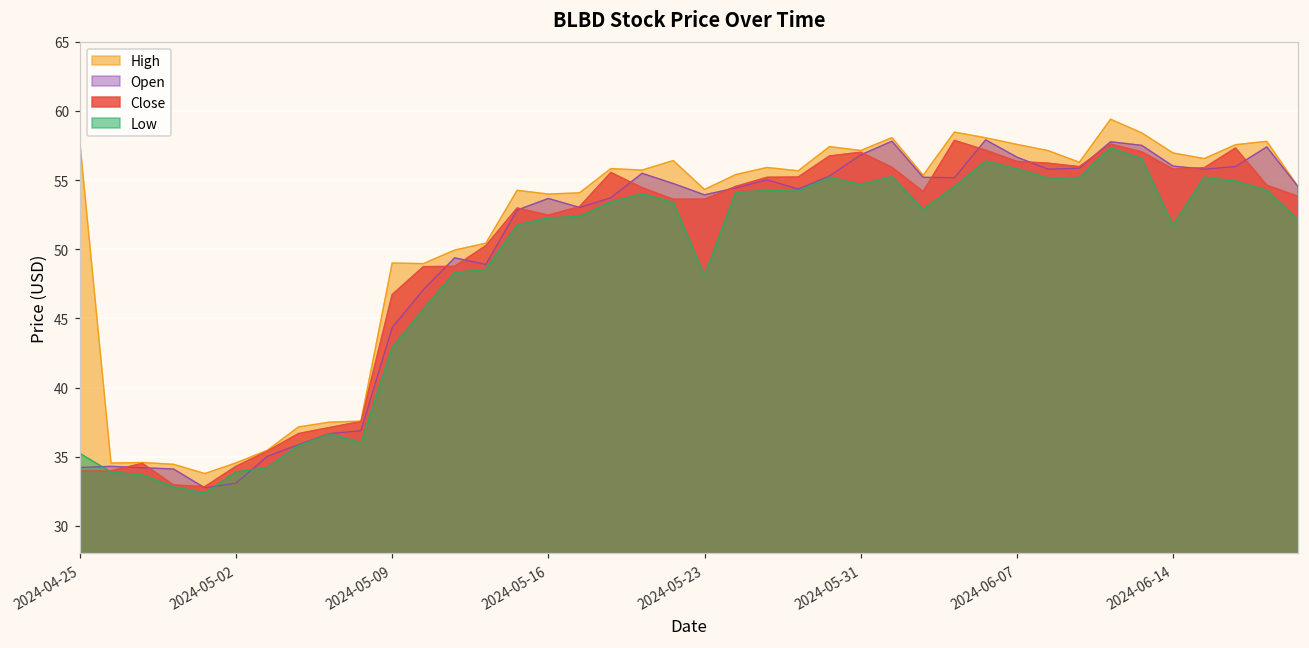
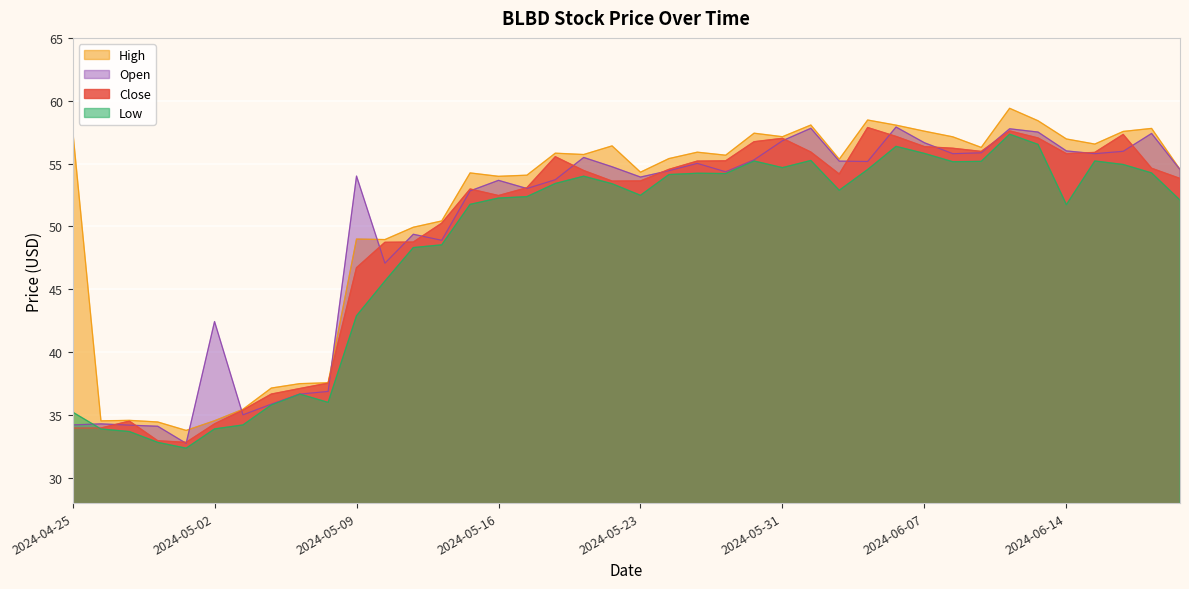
Open, 2024-05-02: 33.1 -> 42.4
Open, 2024-05-09: 44.3 -> 54.0
Low, 2024-05-23: 48.1 -> 52.5
